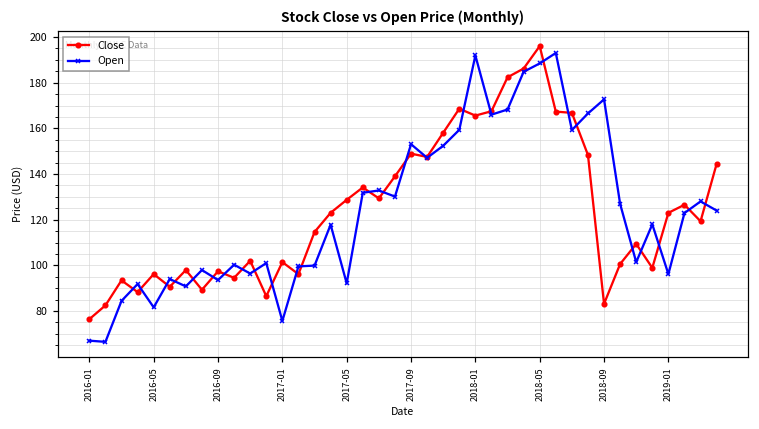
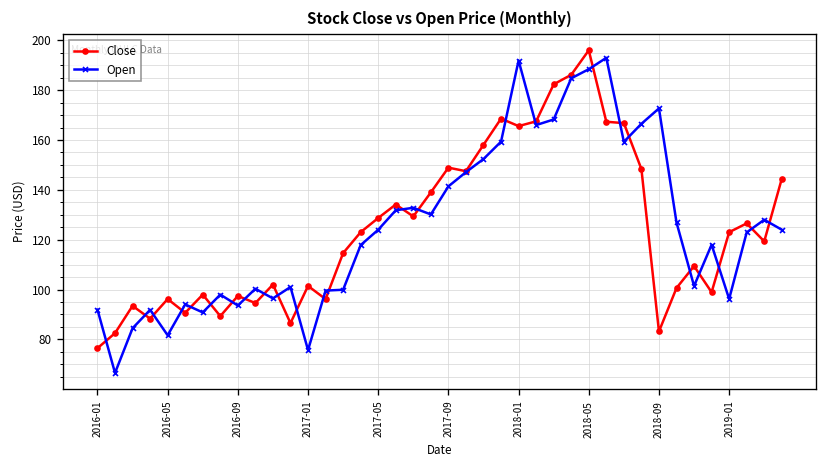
Open, 2016-01: 67 -> 92
Open, 2017-05: 92 -> 124
Open, 2017-09: 153 -> 141
